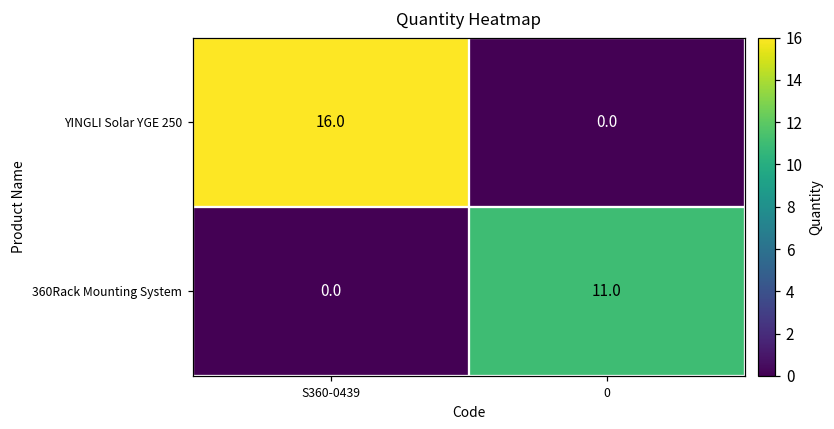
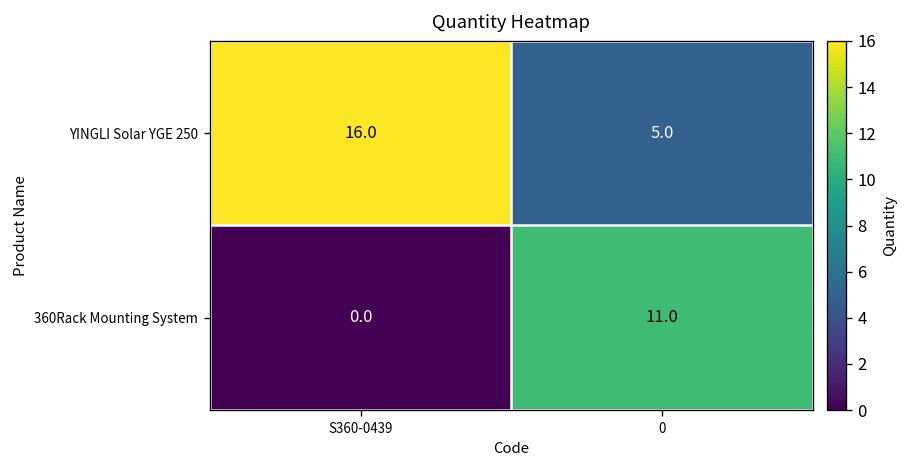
YINGLI Solar YGE 250, 0: 0.0 -> 5.0
